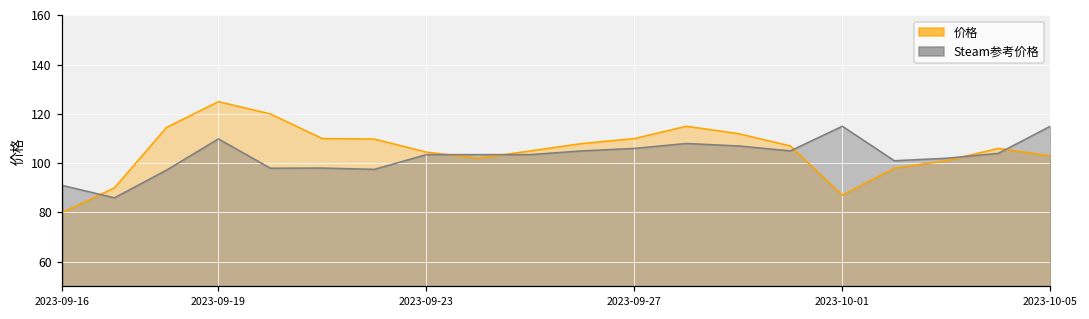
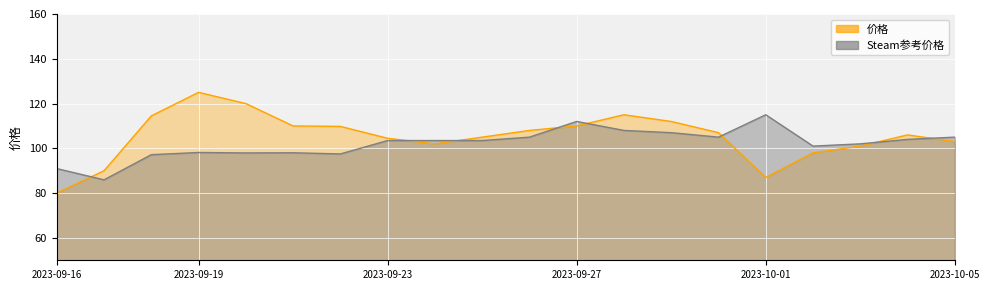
Steam参考价格, 2023-09-19: 110 -> 98
Steam参考价格, 2023-09-27: 106 -> 112
Steam参考价格, 2023-10-05: 115 -> 105
